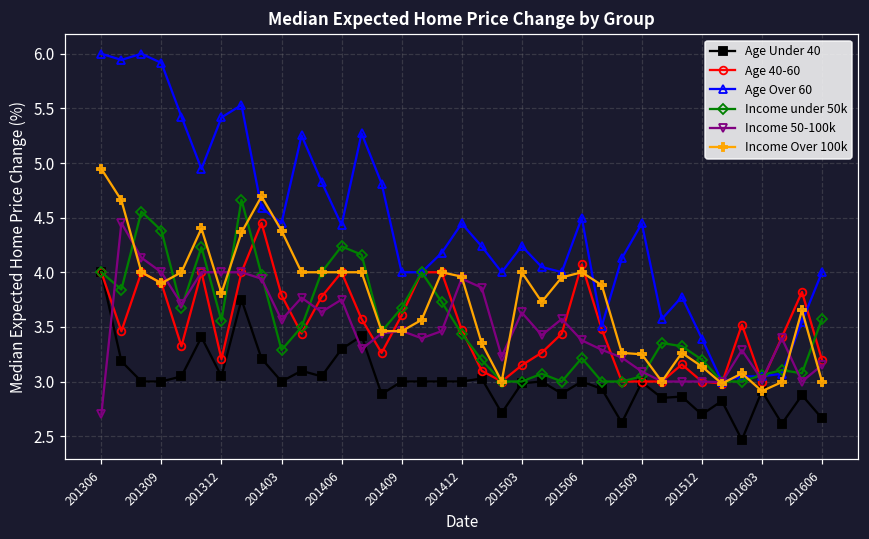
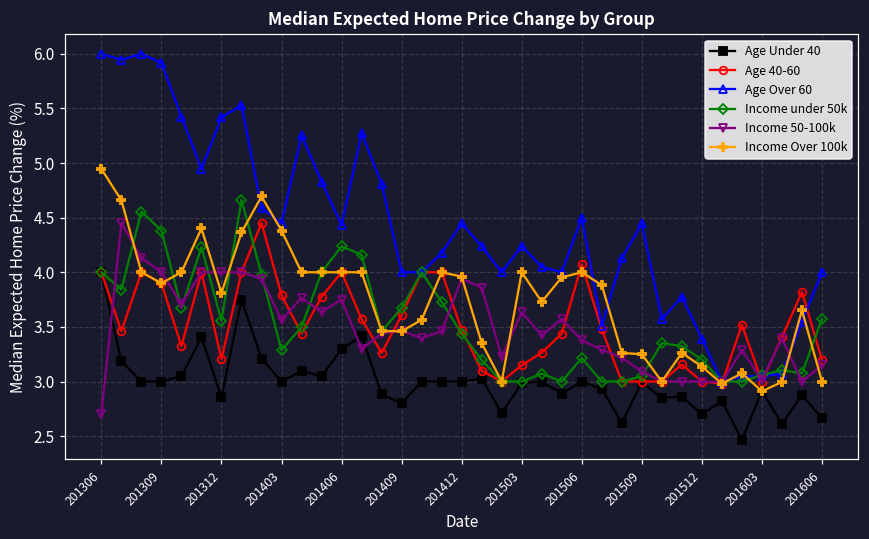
Age Under 40, 201312: 3.0 -> 2.9
Age Under 40, 201409: 3.0 -> 2.8
